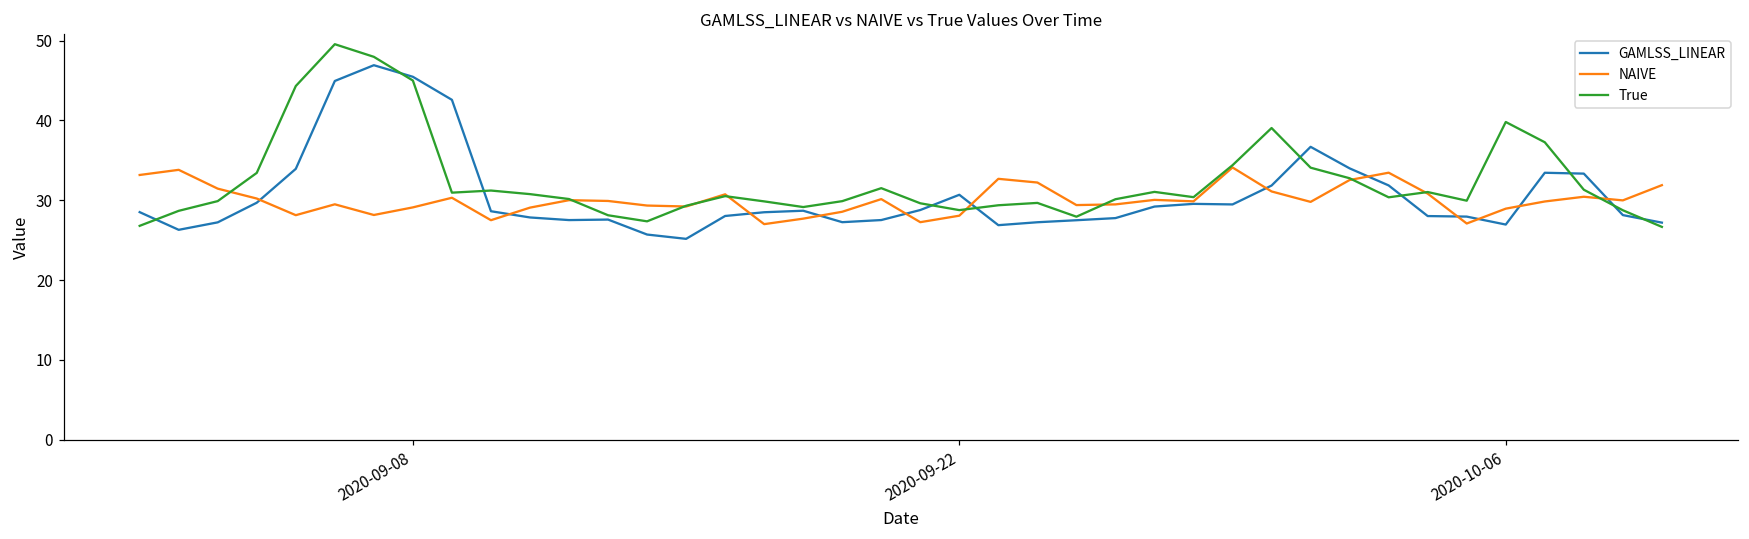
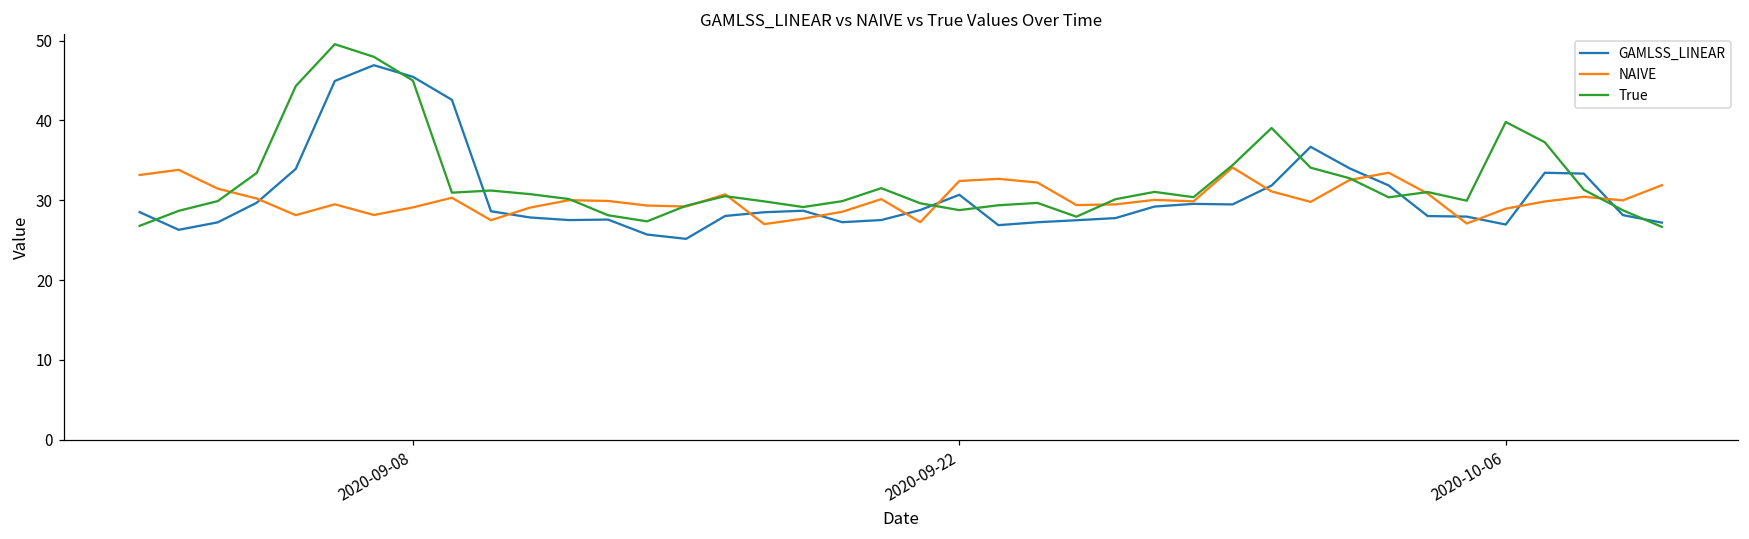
NAIVE, 2020-09-22: 28 -> 32
